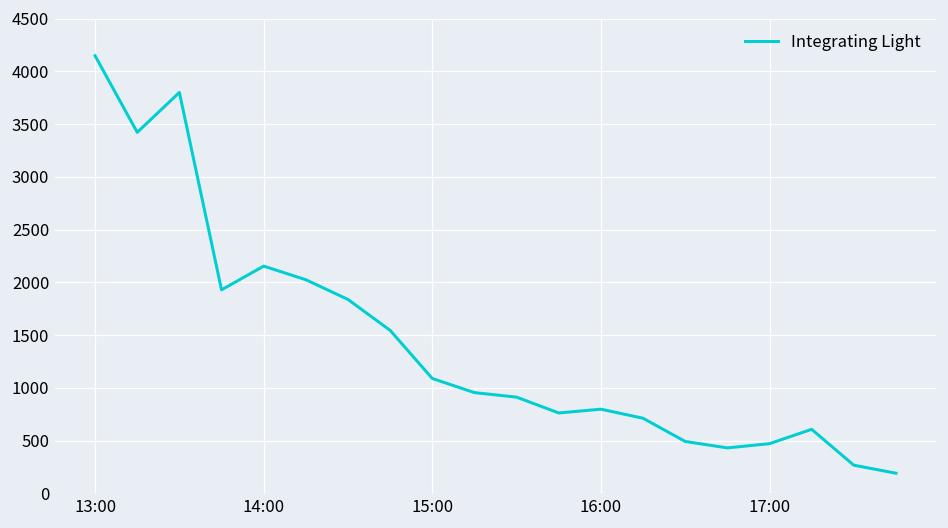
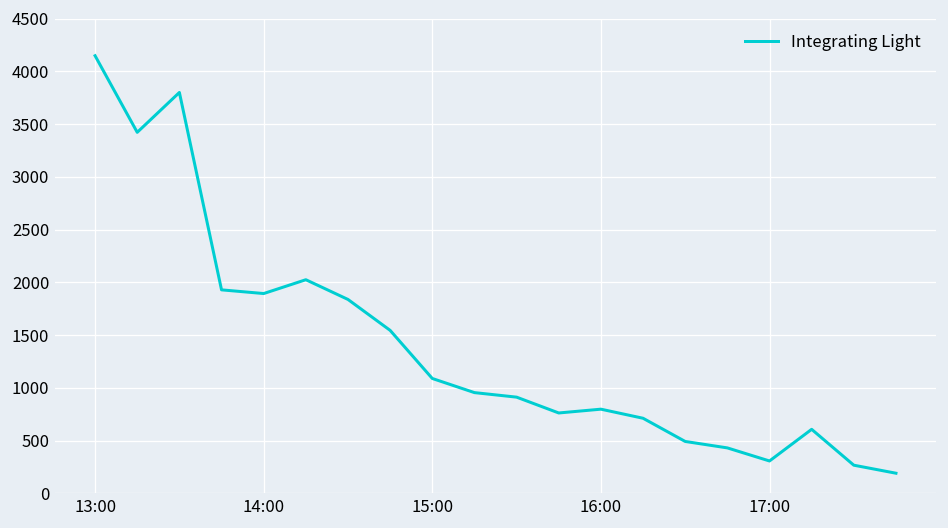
14:00: 2200 -> 1900
17:00: 500 -> 300
